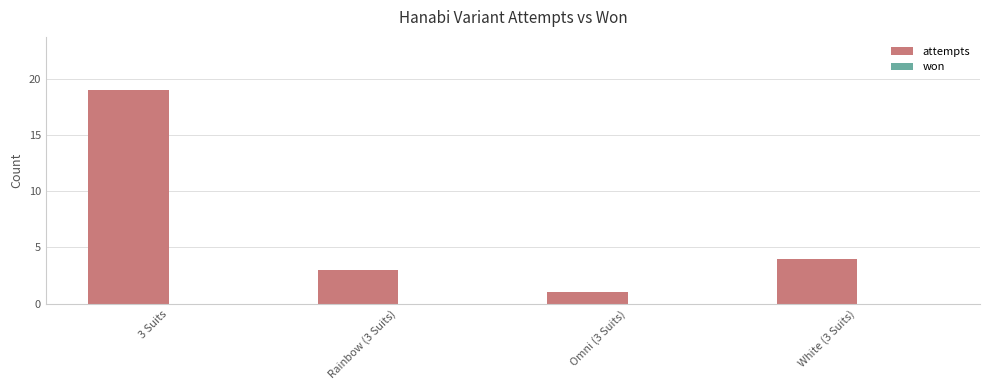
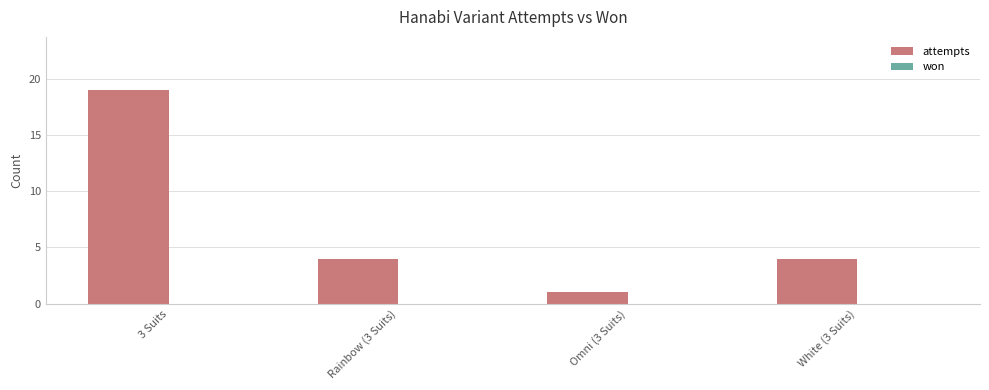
attempts, Rainbow (3 Suits): 3 -> 4
